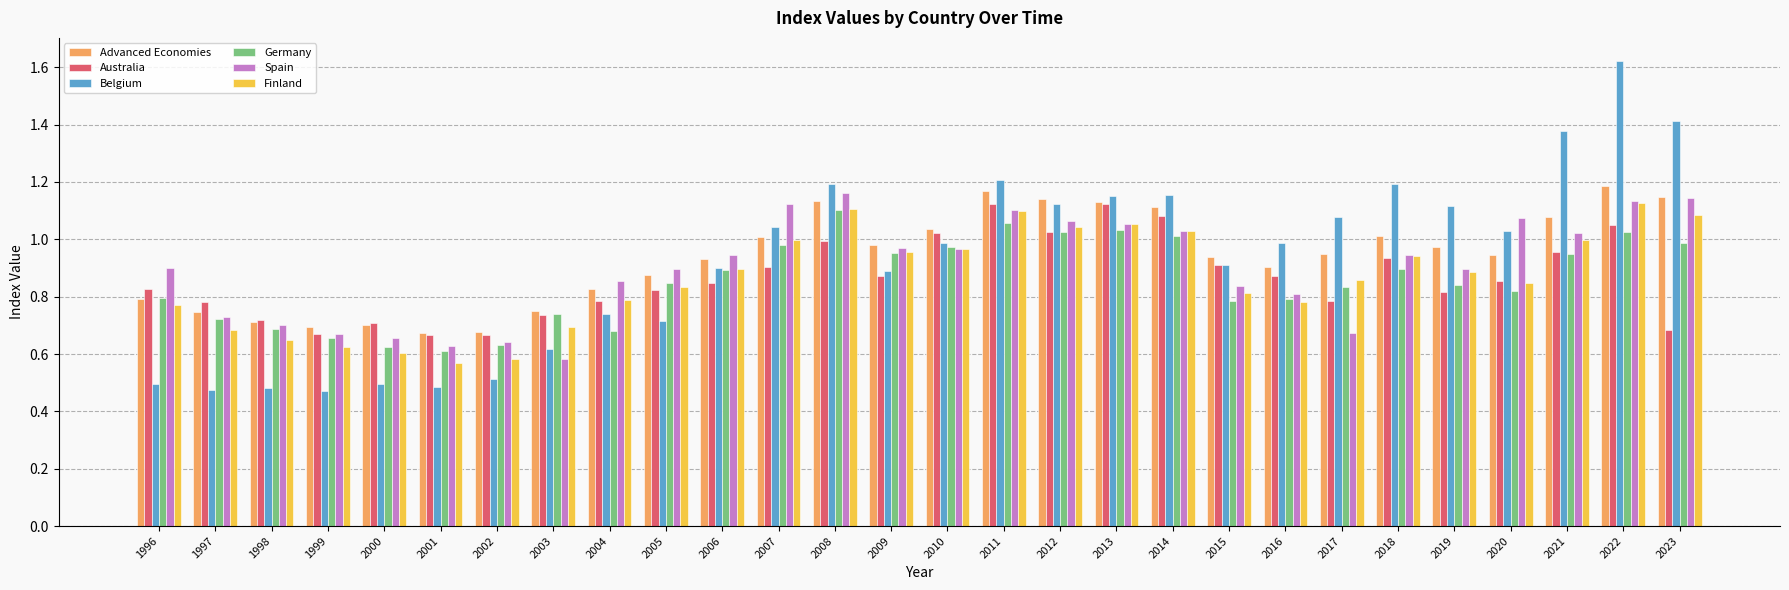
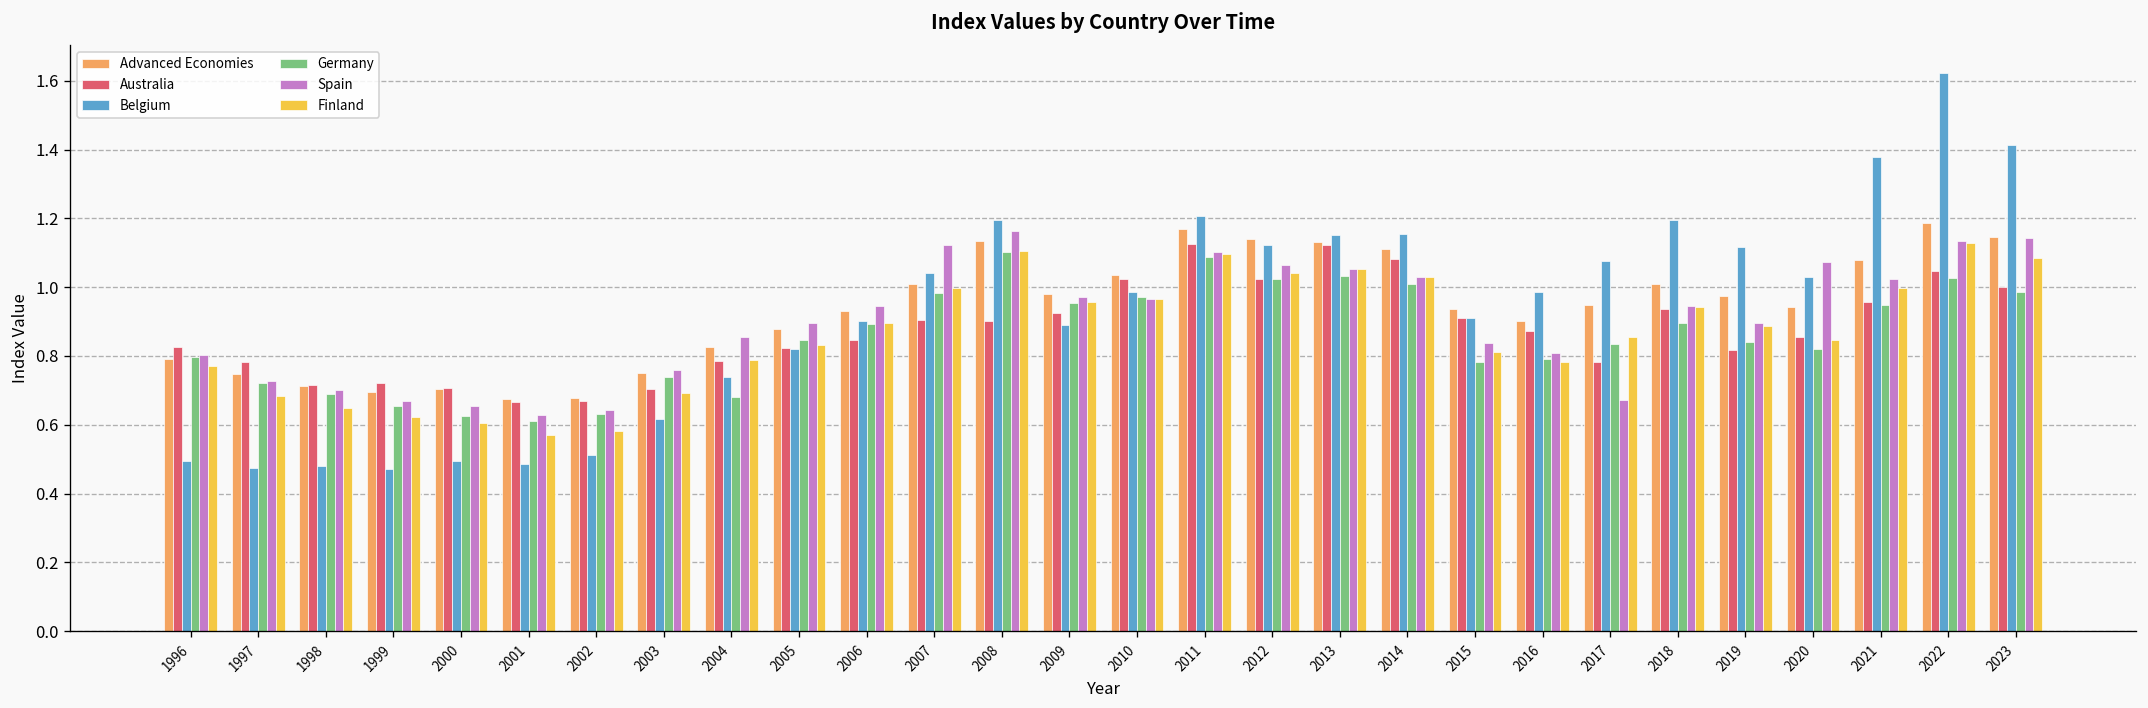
Spain, 1996: 0.90 -> 0.80
Australia, 1999: 0.67 -> 0.72
Australia, 2003: 0.73 -> 0.70
Spain, 2003: 0.58 -> 0.76
Belgium, 2005: 0.71 -> 0.82
Australia, 2008: 0.99 -> 0.90
Australia, 2009: 0.87 -> 0.93
Germany, 2011: 1.06 -> 1.09
Australia, 2023: 0.68 -> 1.00
